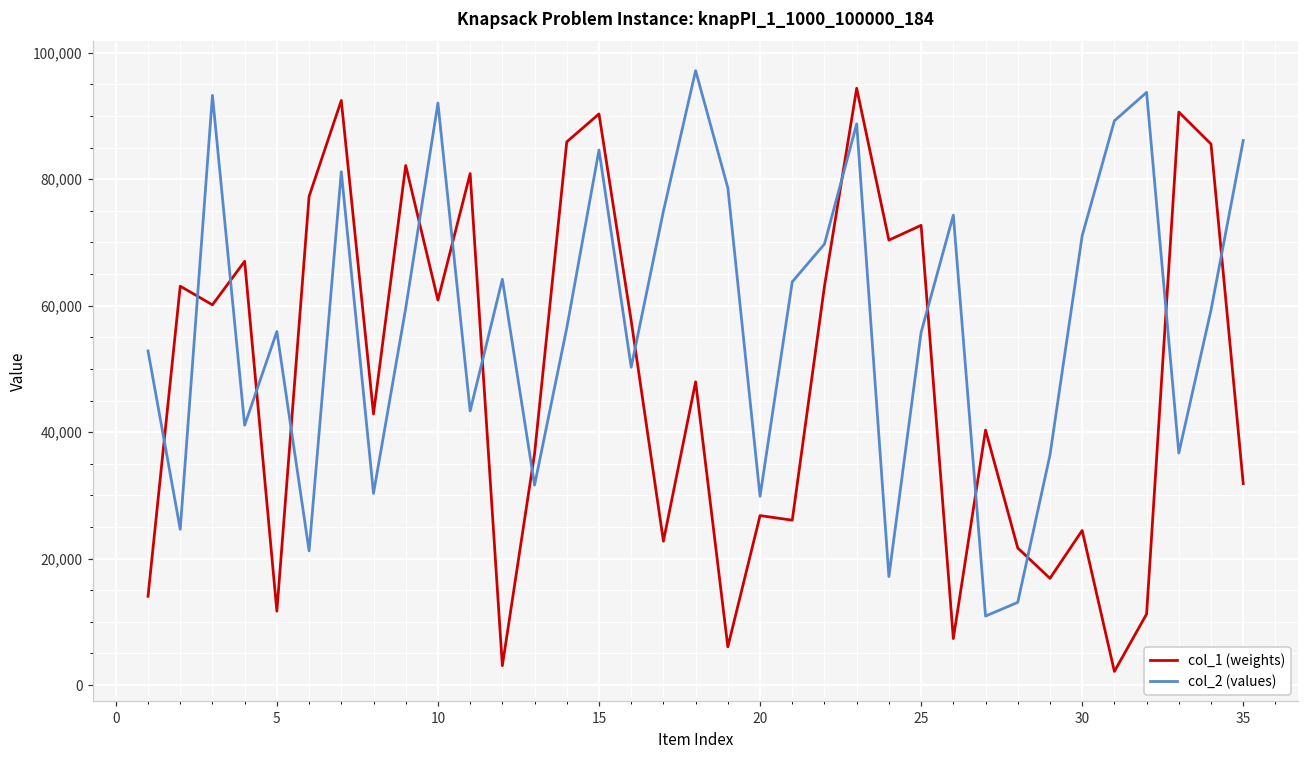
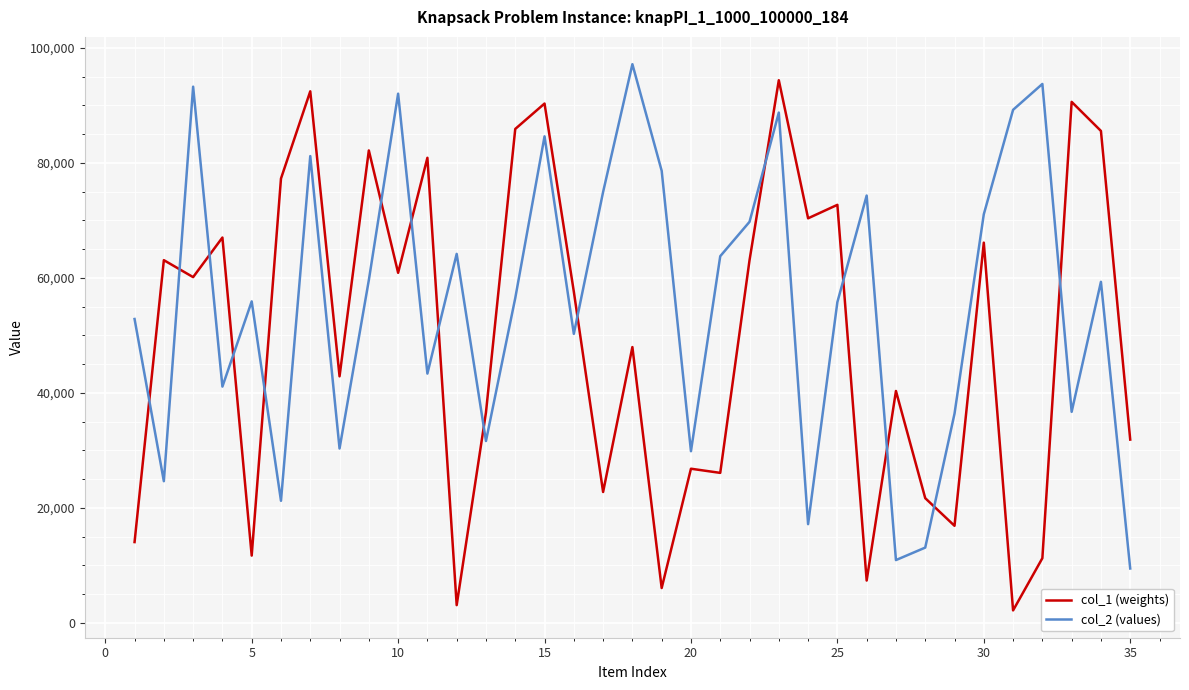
col_1 (weights), 30: 24,000 -> 66,000
col_2 (values), 35: 86,000 -> 9,000
